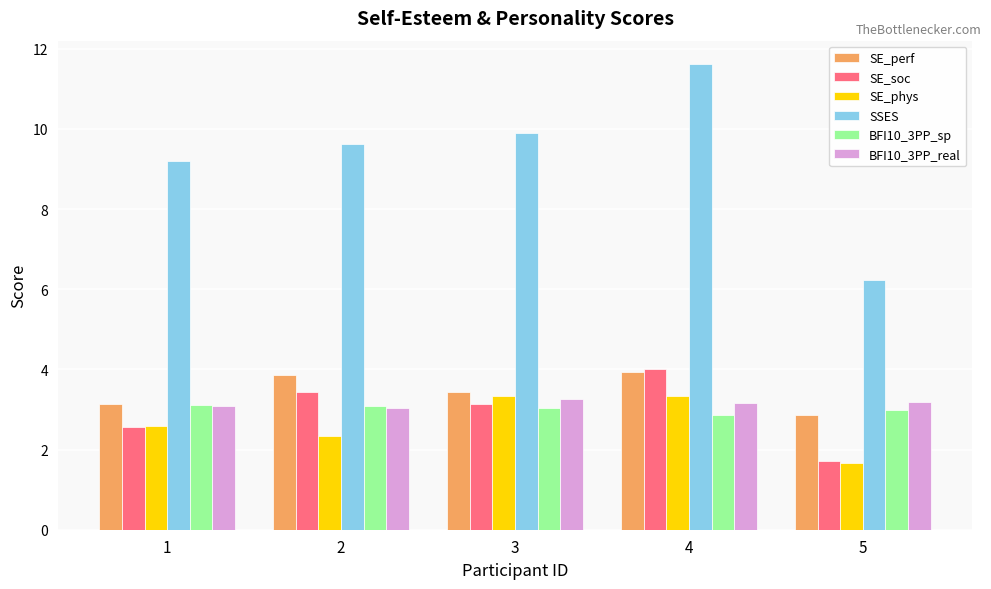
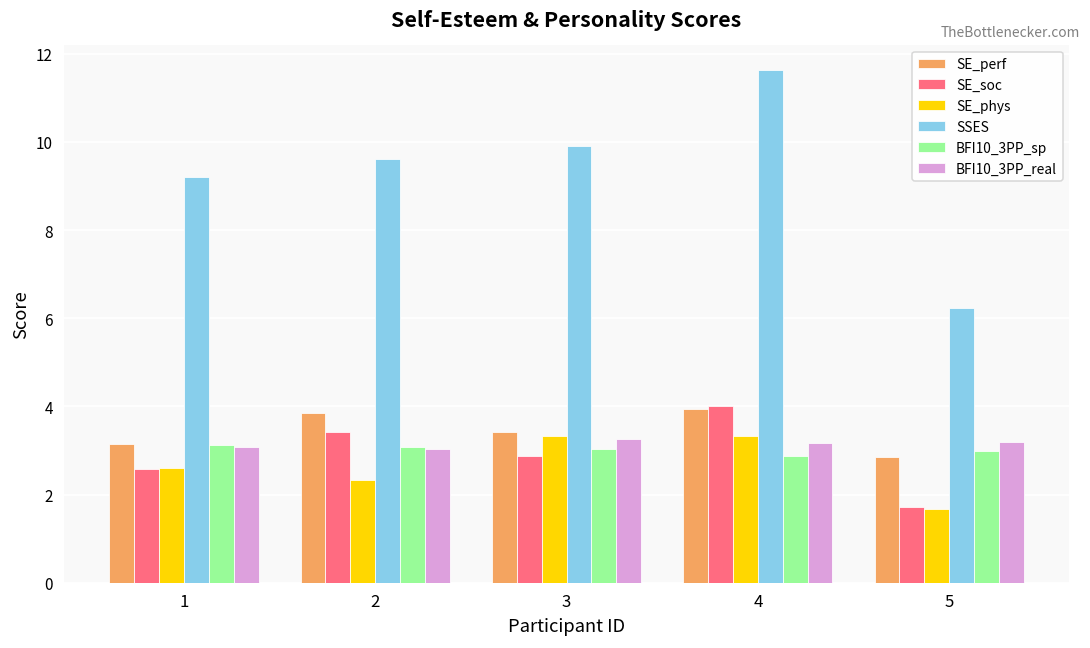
SE_soc, 3: 3.1 -> 2.9
